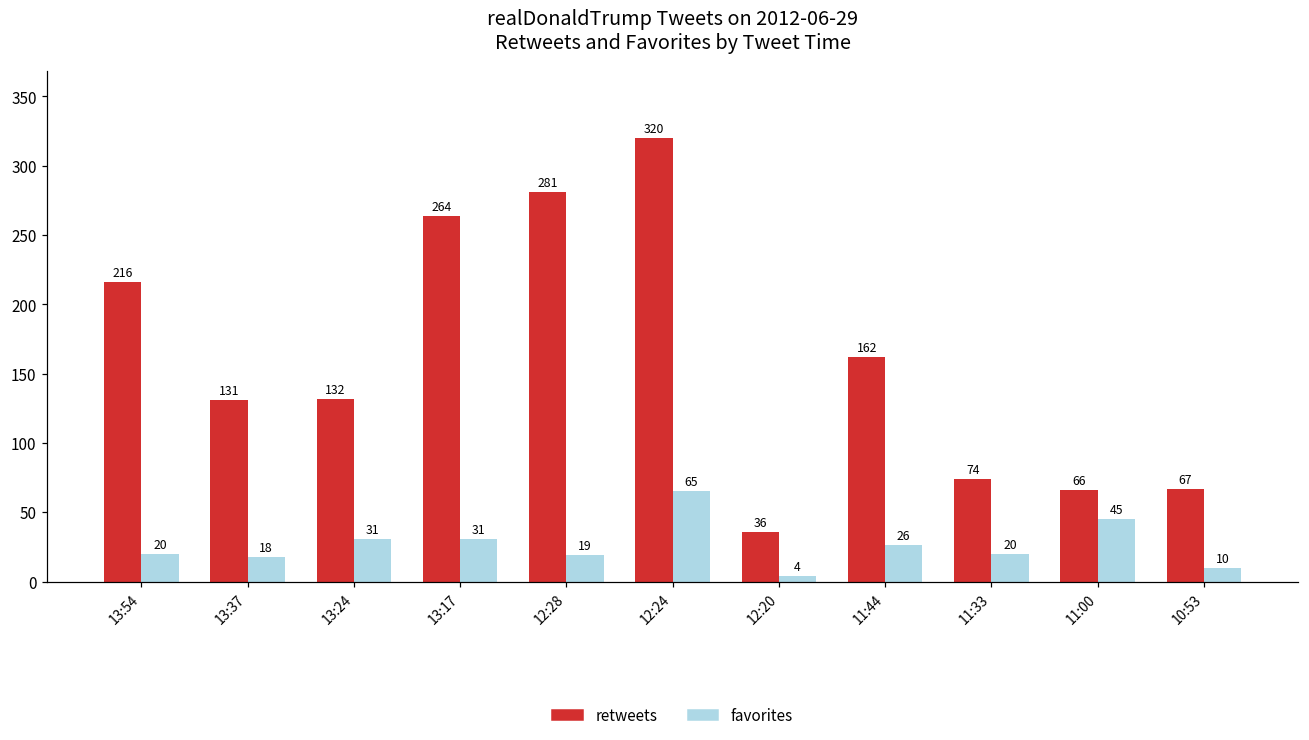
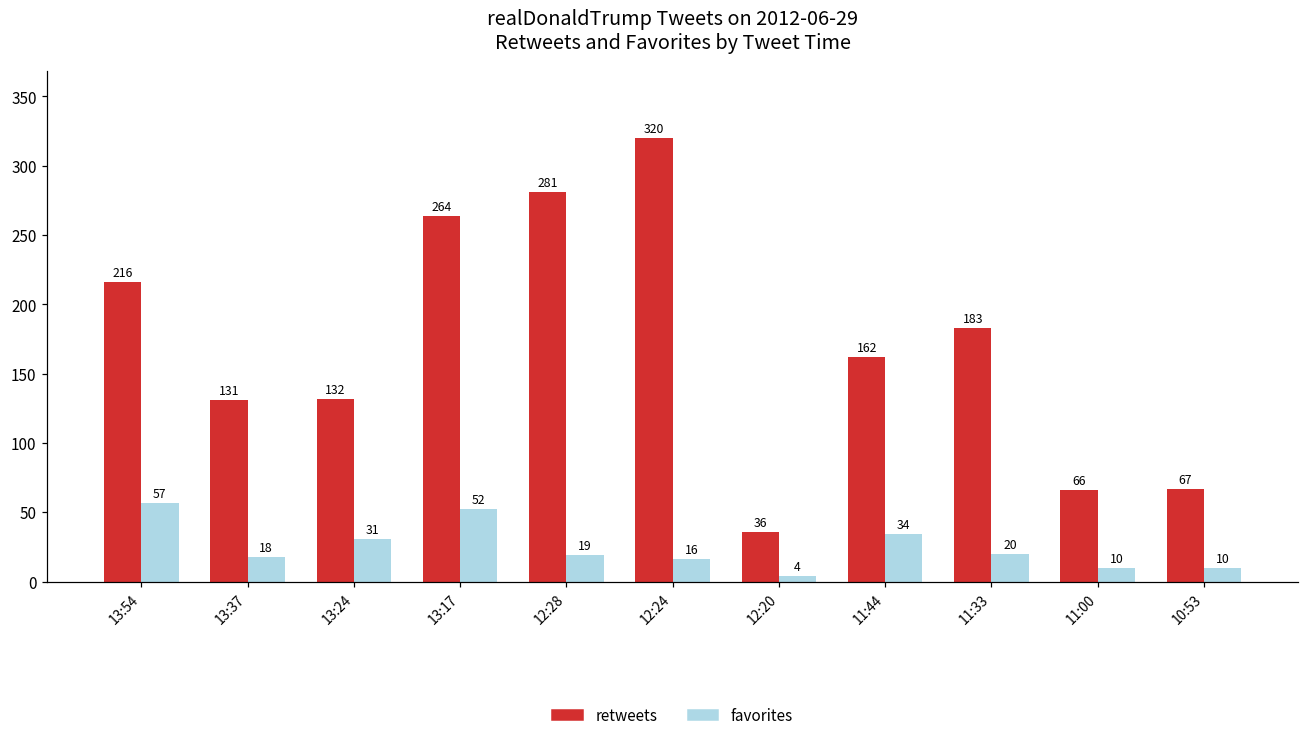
favorites, 13:54: 20 -> 57
favorites, 13:17: 31 -> 52
favorites, 12:24: 65 -> 16
favorites, 11:44: 26 -> 34
retweets, 11:33: 74 -> 183
favorites, 11:00: 45 -> 10
